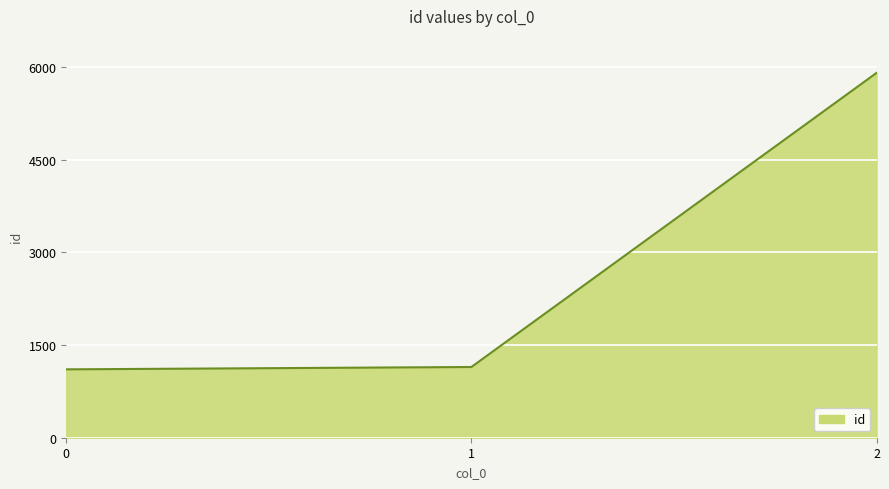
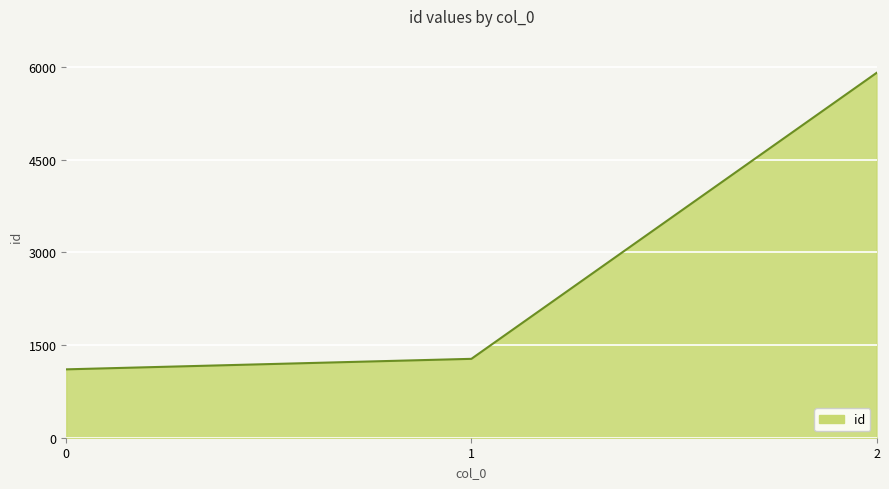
1: 1100 -> 1300
